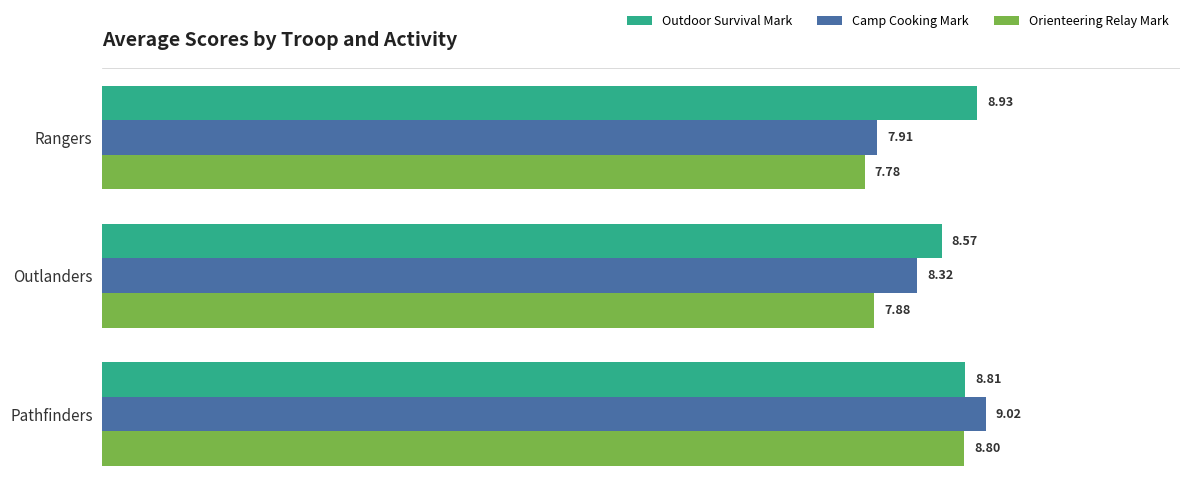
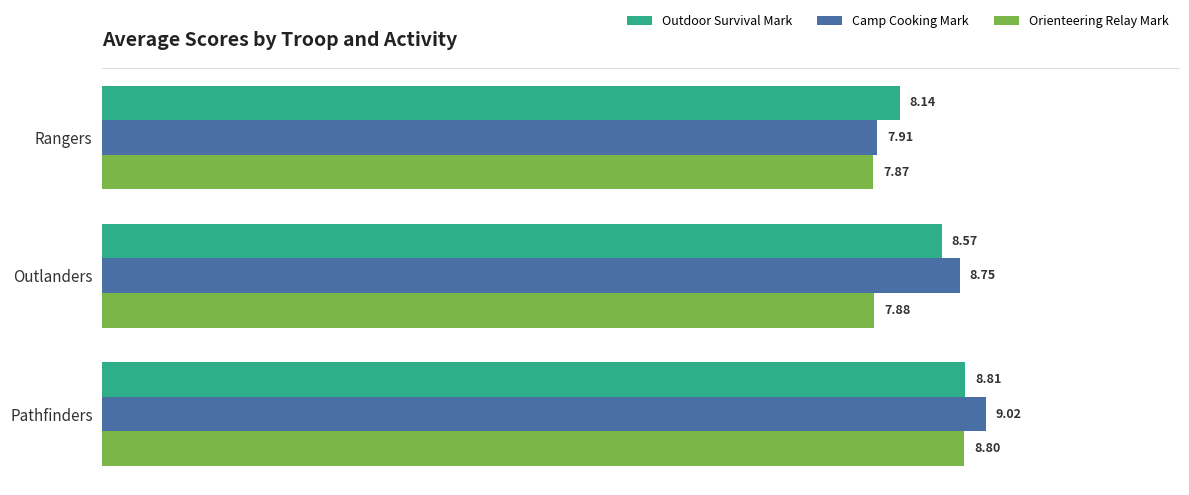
Outdoor Survival Mark, Rangers: 8.93 -> 8.14
Orienteering Relay Mark, Rangers: 7.78 -> 7.87
Camp Cooking Mark, Outlanders: 8.32 -> 8.75
